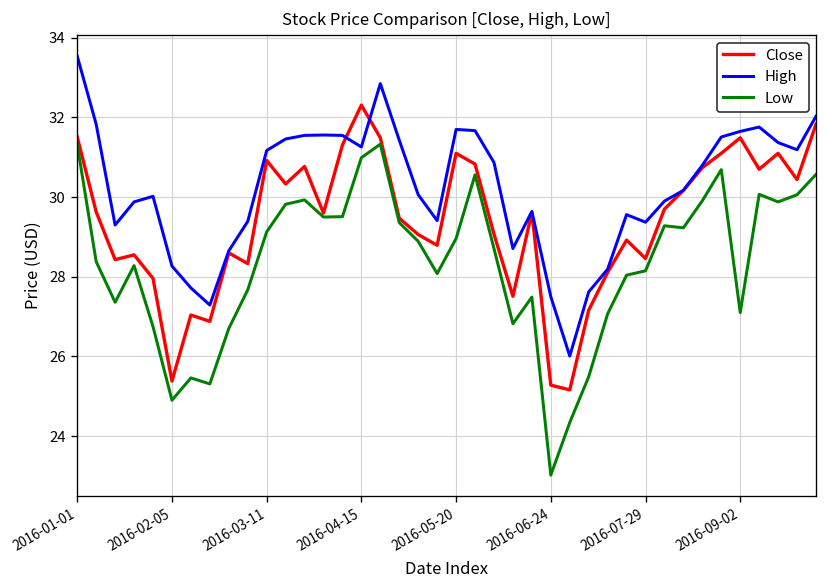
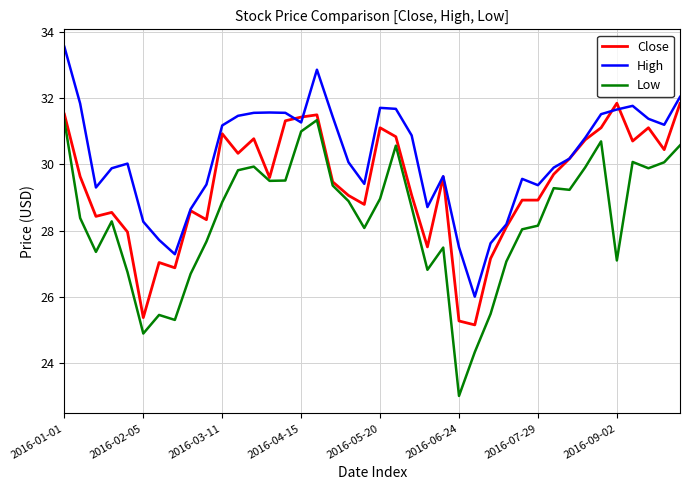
Low, 2016-03-11: 29.1 -> 28.9
Close, 2016-04-15: 32.3 -> 31.4
Close, 2016-07-29: 28.5 -> 28.9
Close, 2016-09-02: 31.5 -> 31.8
